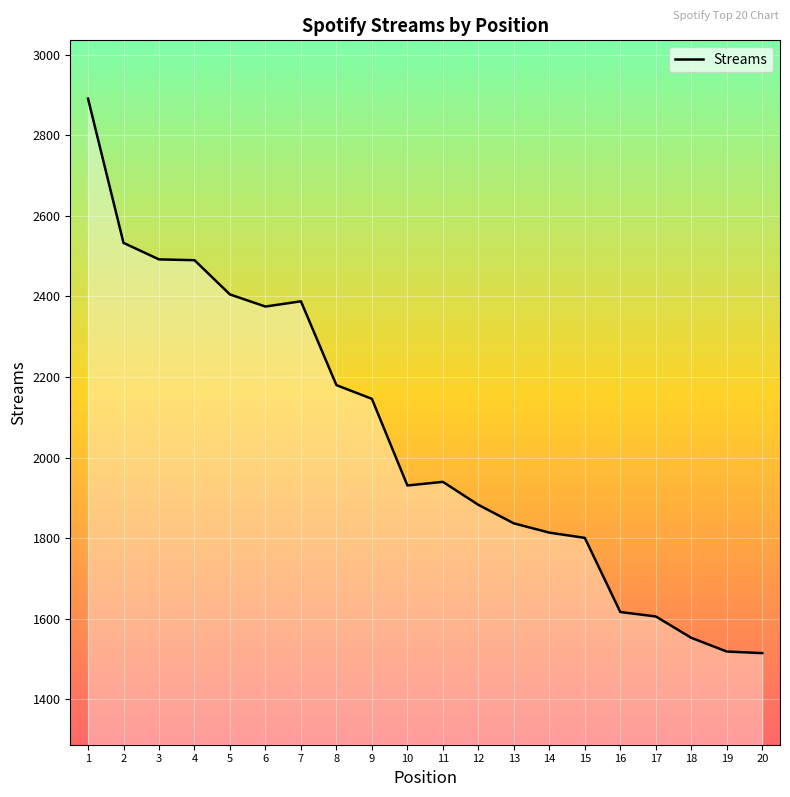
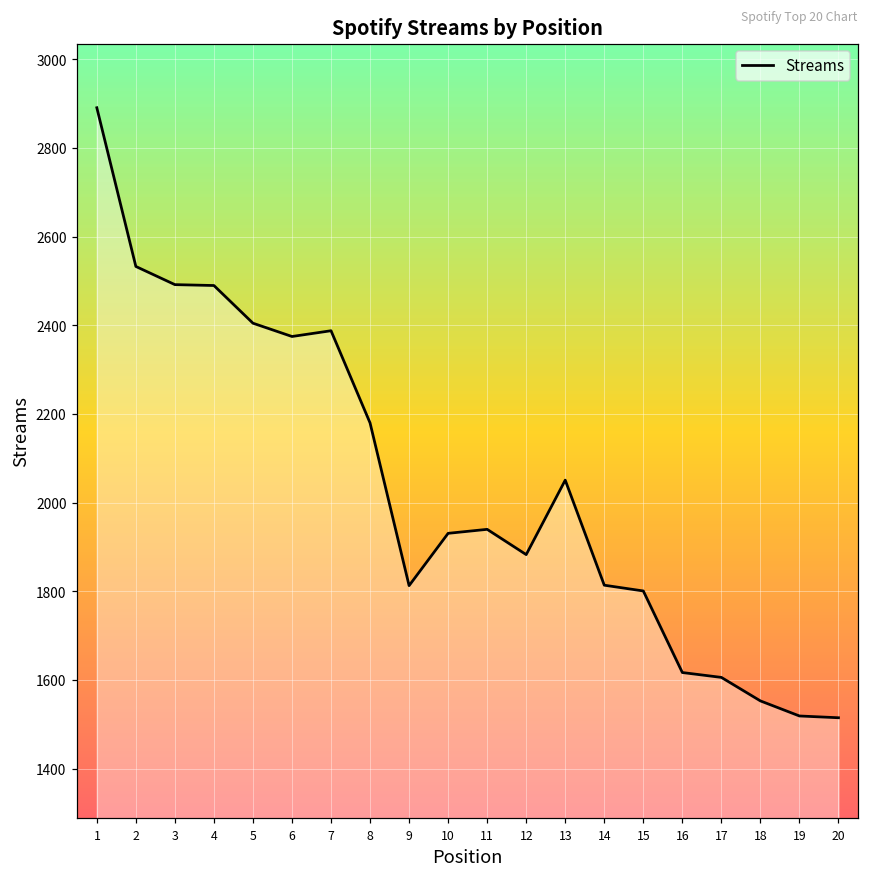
9: 2150 -> 1810
13: 1840 -> 2050
